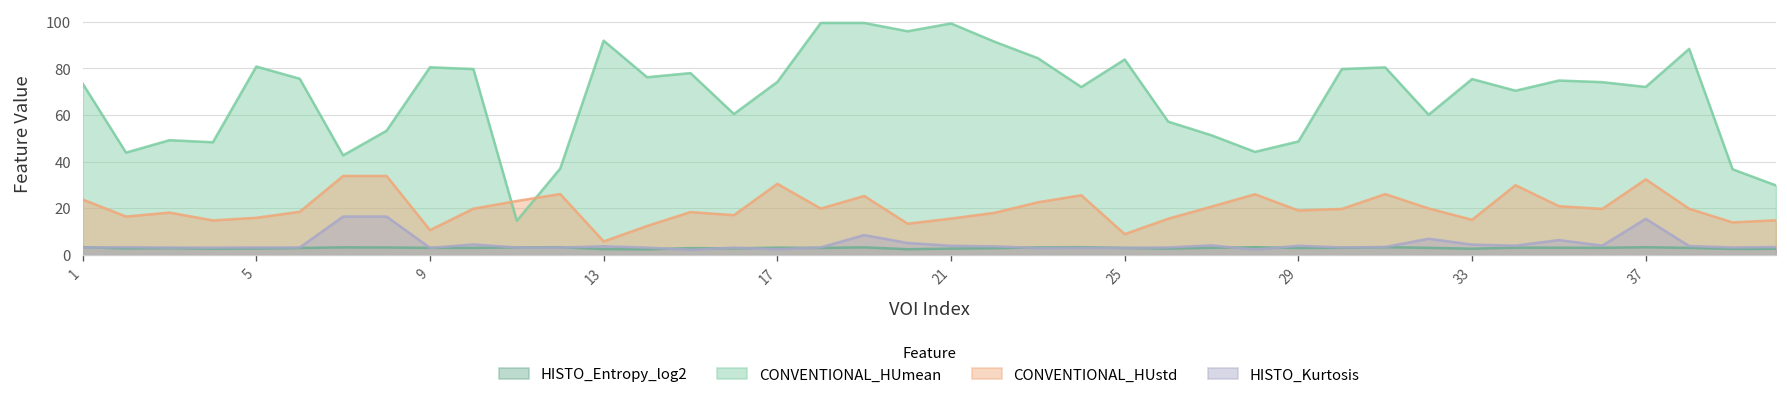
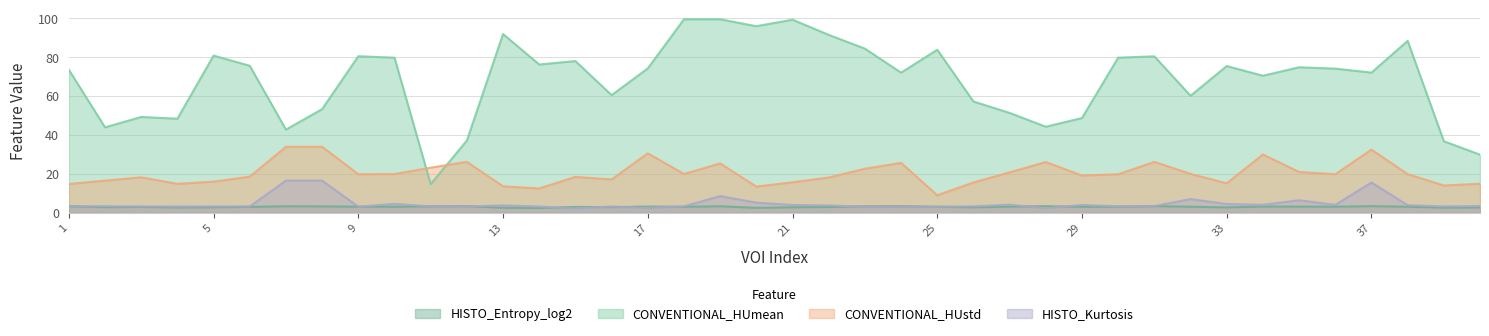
CONVENTIONAL_HUstd, 1: 24 -> 15
CONVENTIONAL_HUstd, 9: 11 -> 20
CONVENTIONAL_HUstd, 13: 6 -> 14
